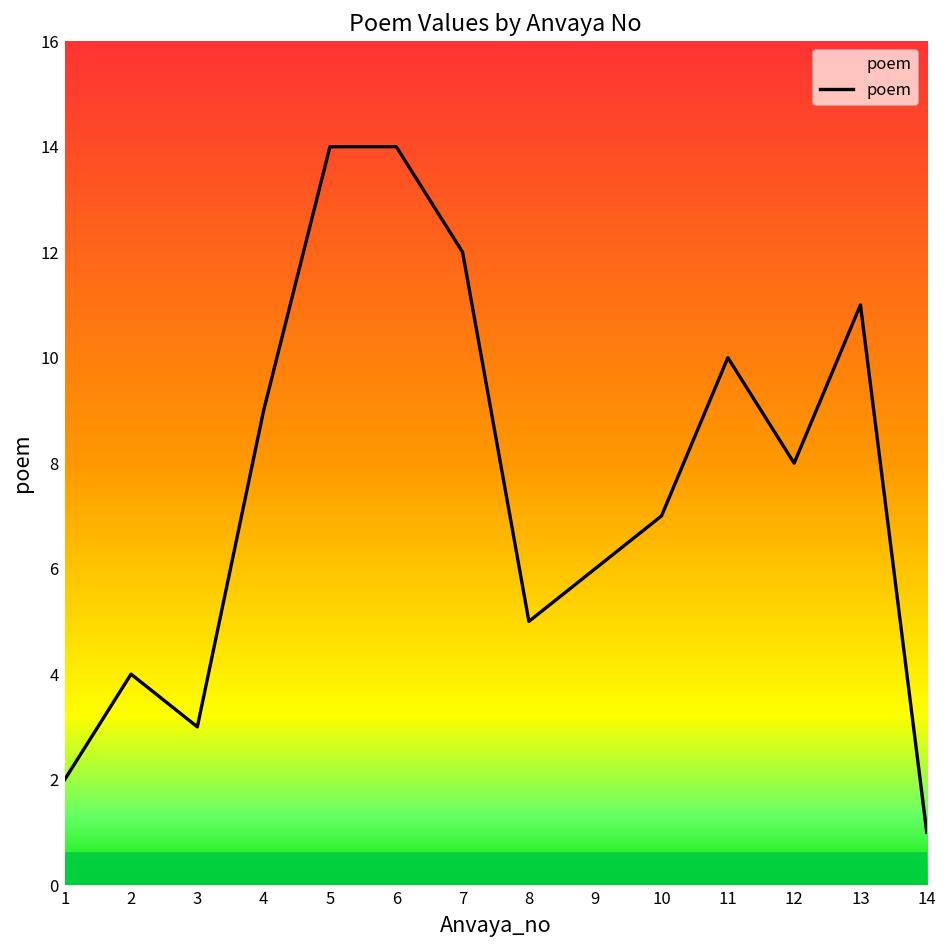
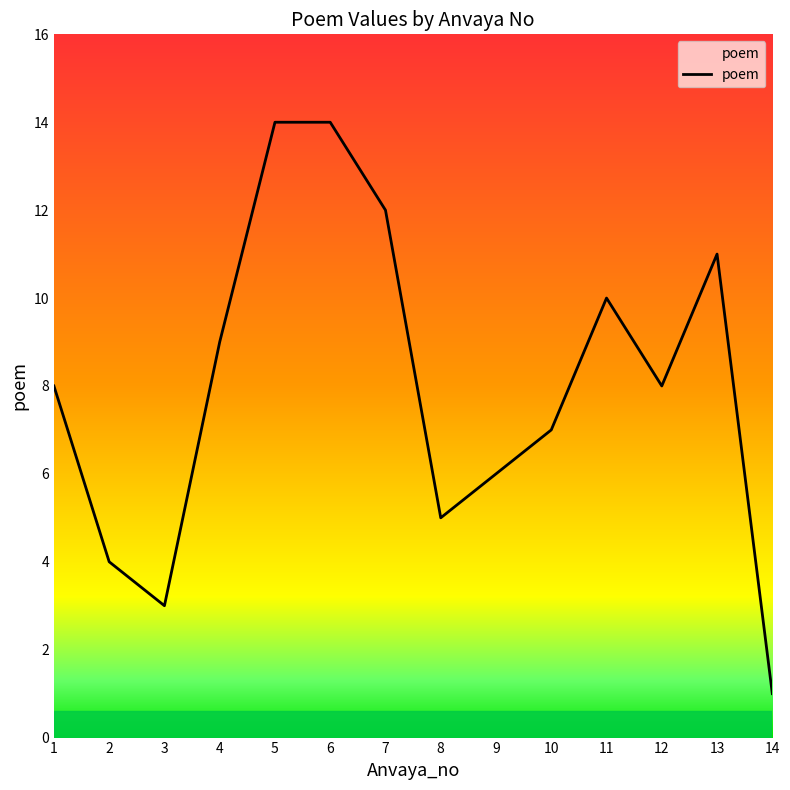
1: 2 -> 8
